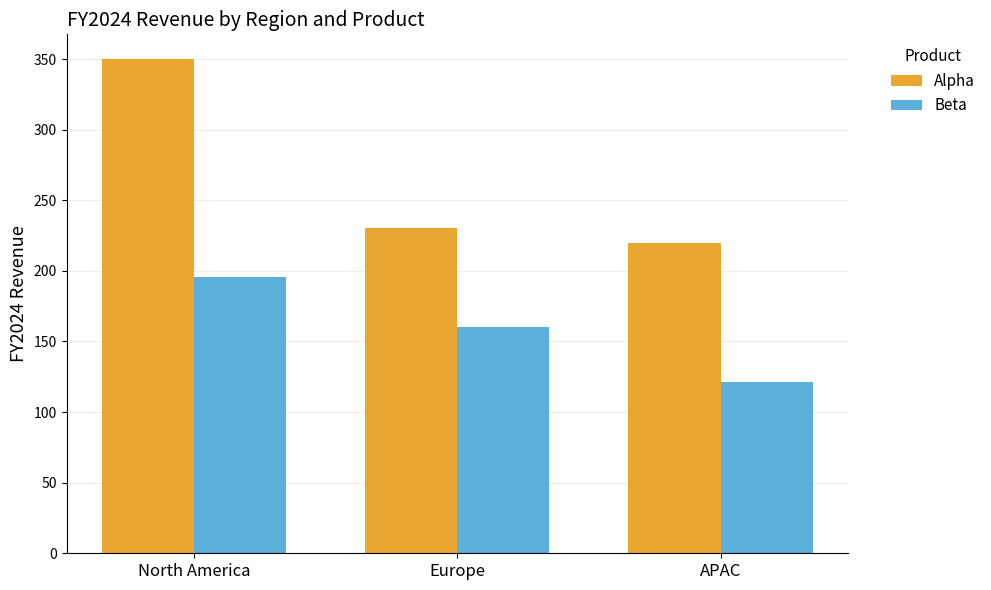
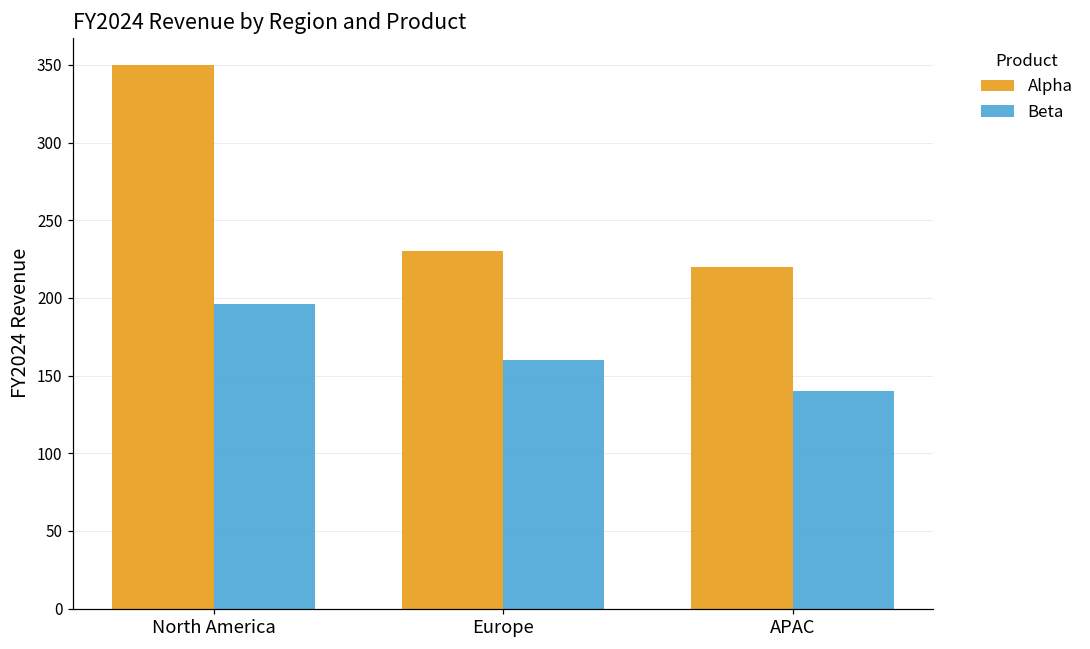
Beta, APAC: 121 -> 140
